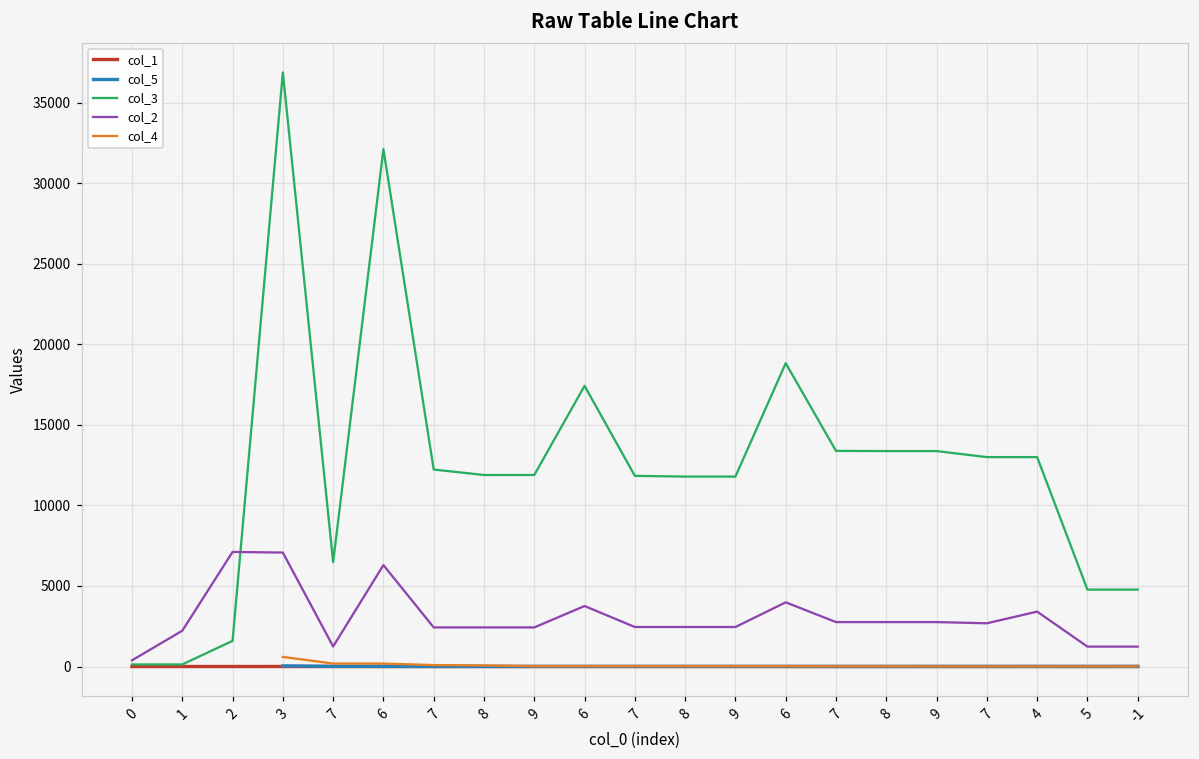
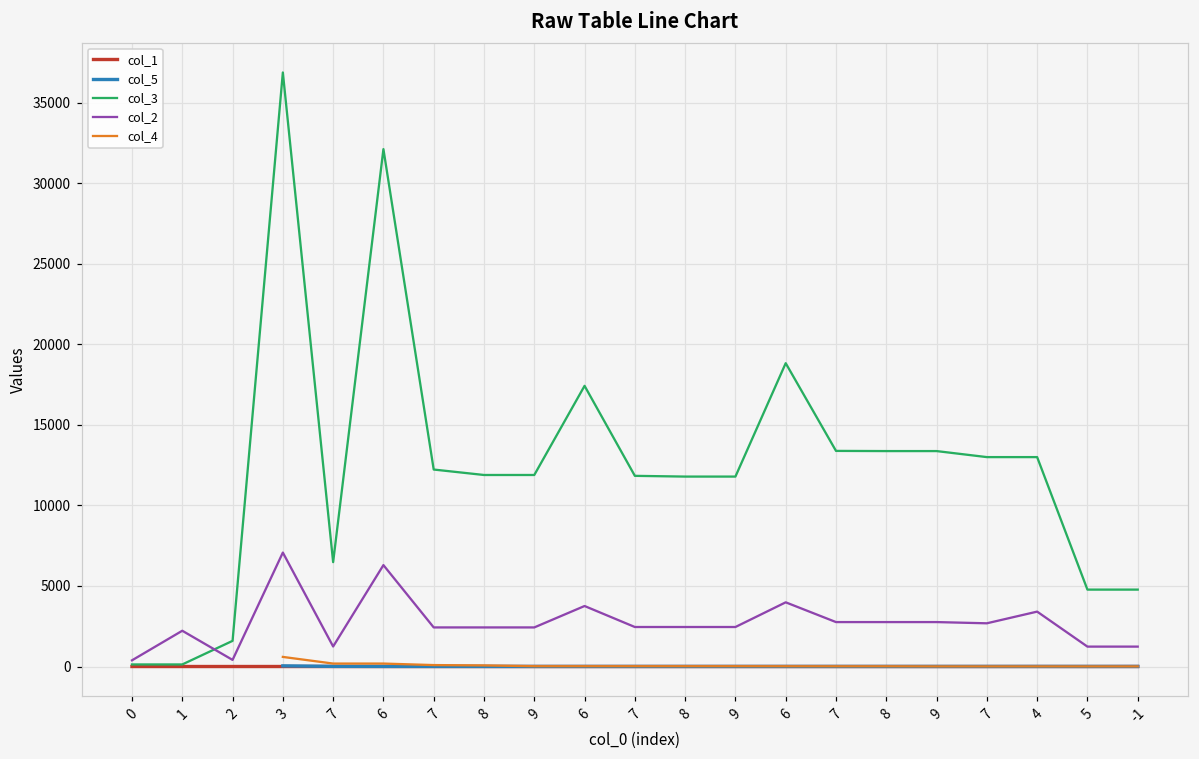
col_2, 2: 7100 -> 400
